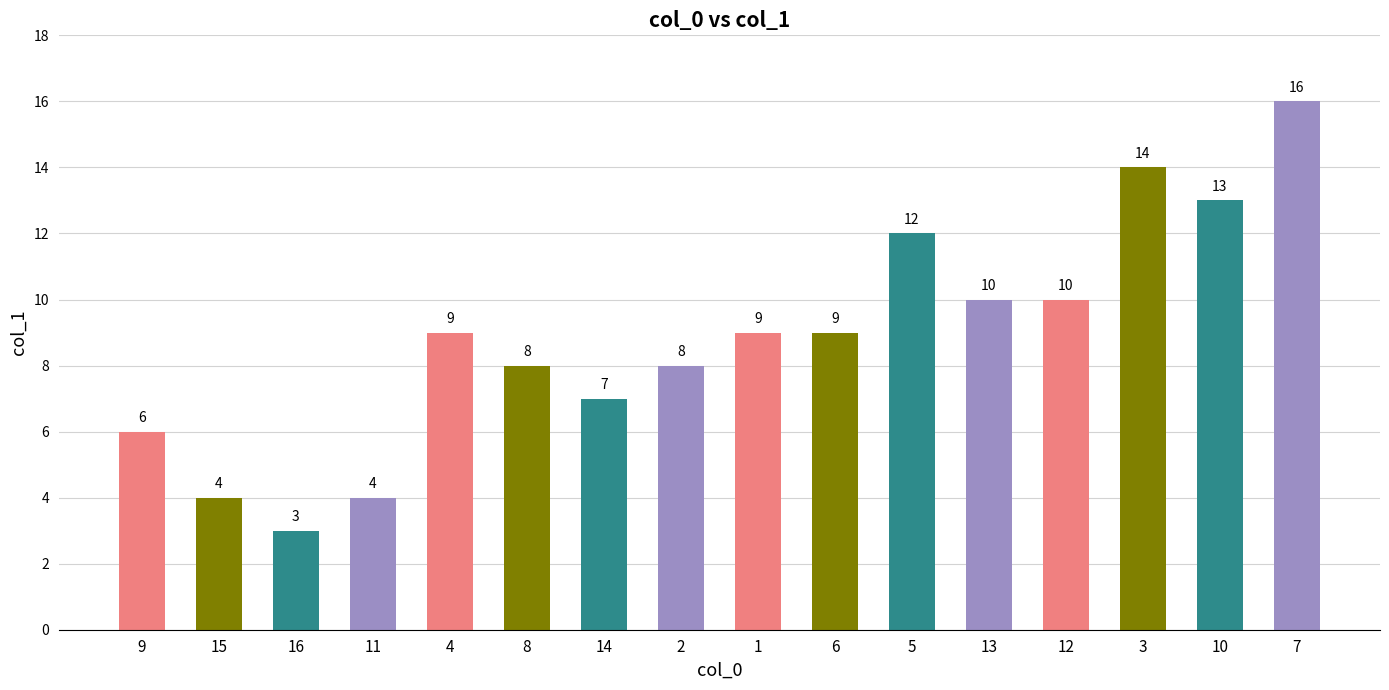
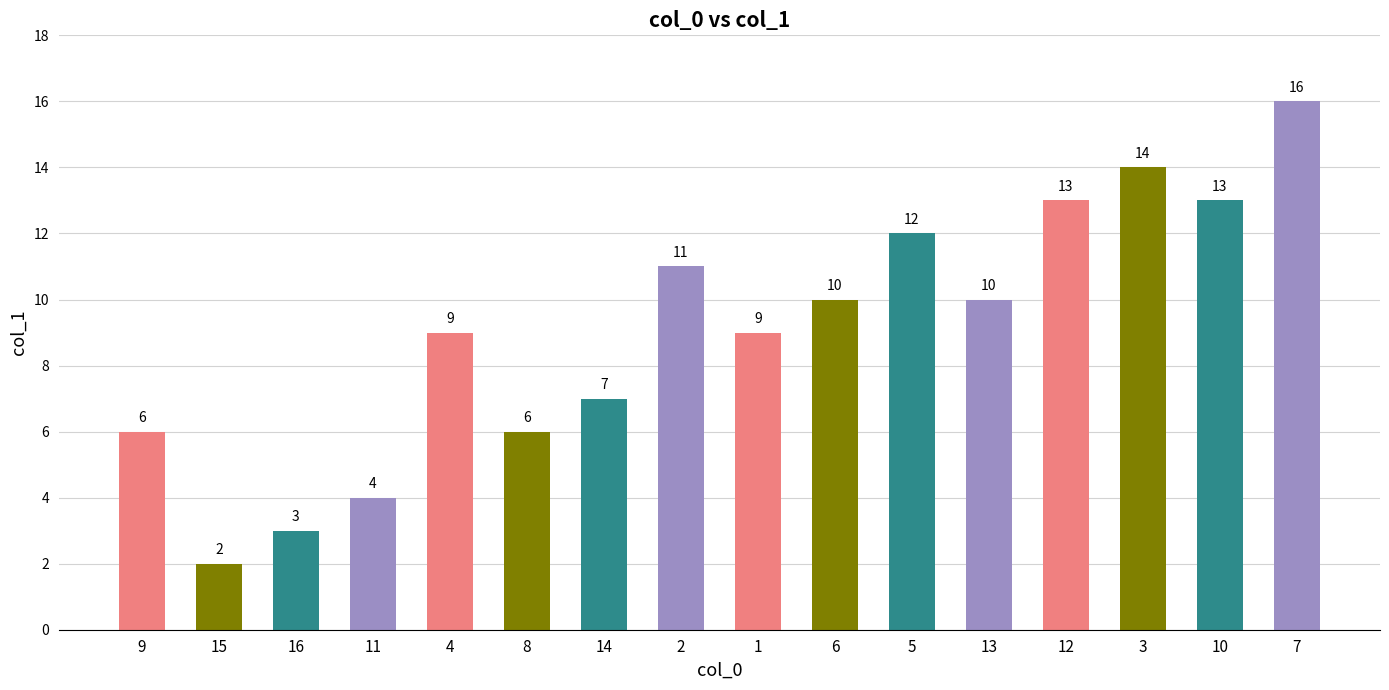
15: 4 -> 2
8: 8 -> 6
2: 8 -> 11
6: 9 -> 10
12: 10 -> 13
